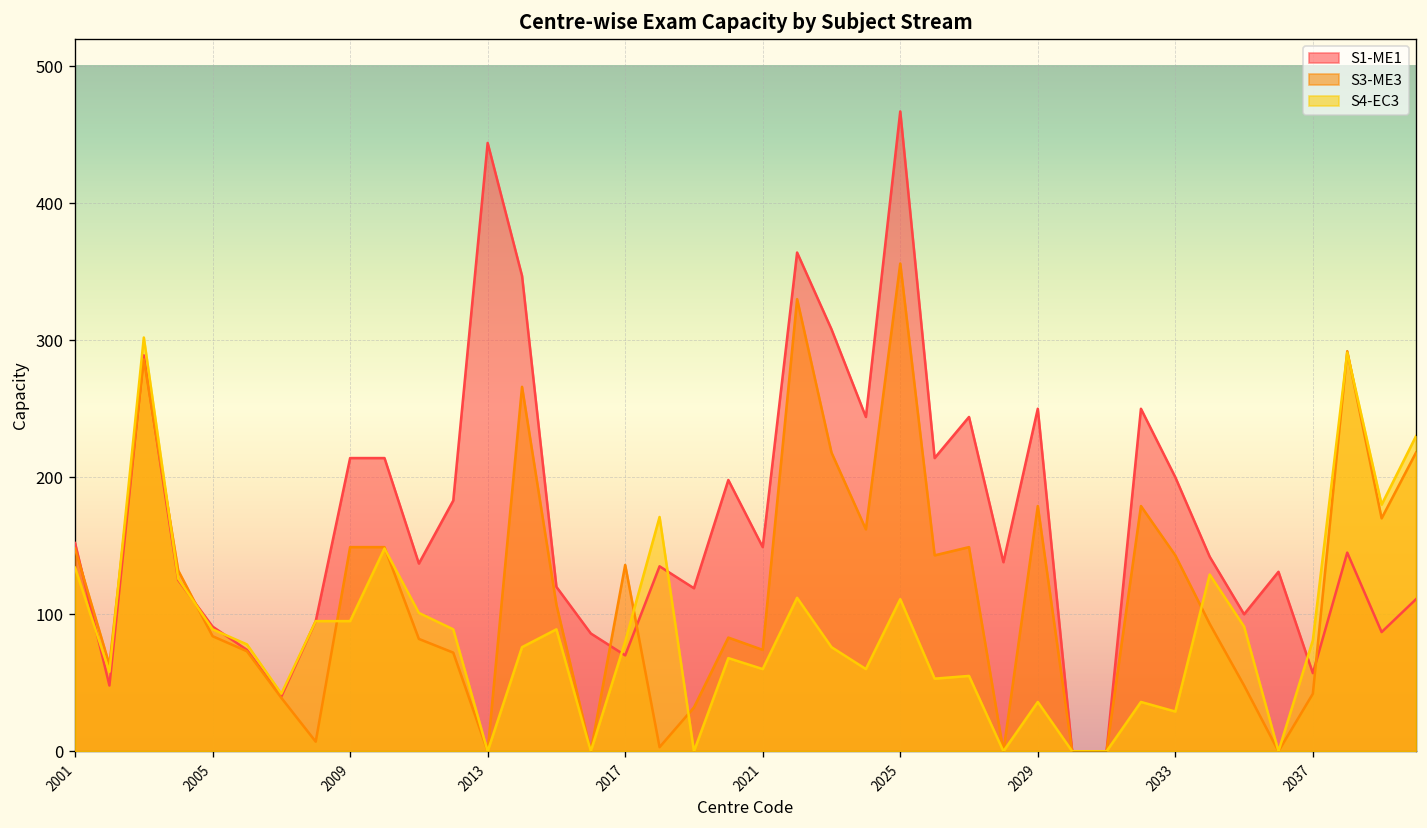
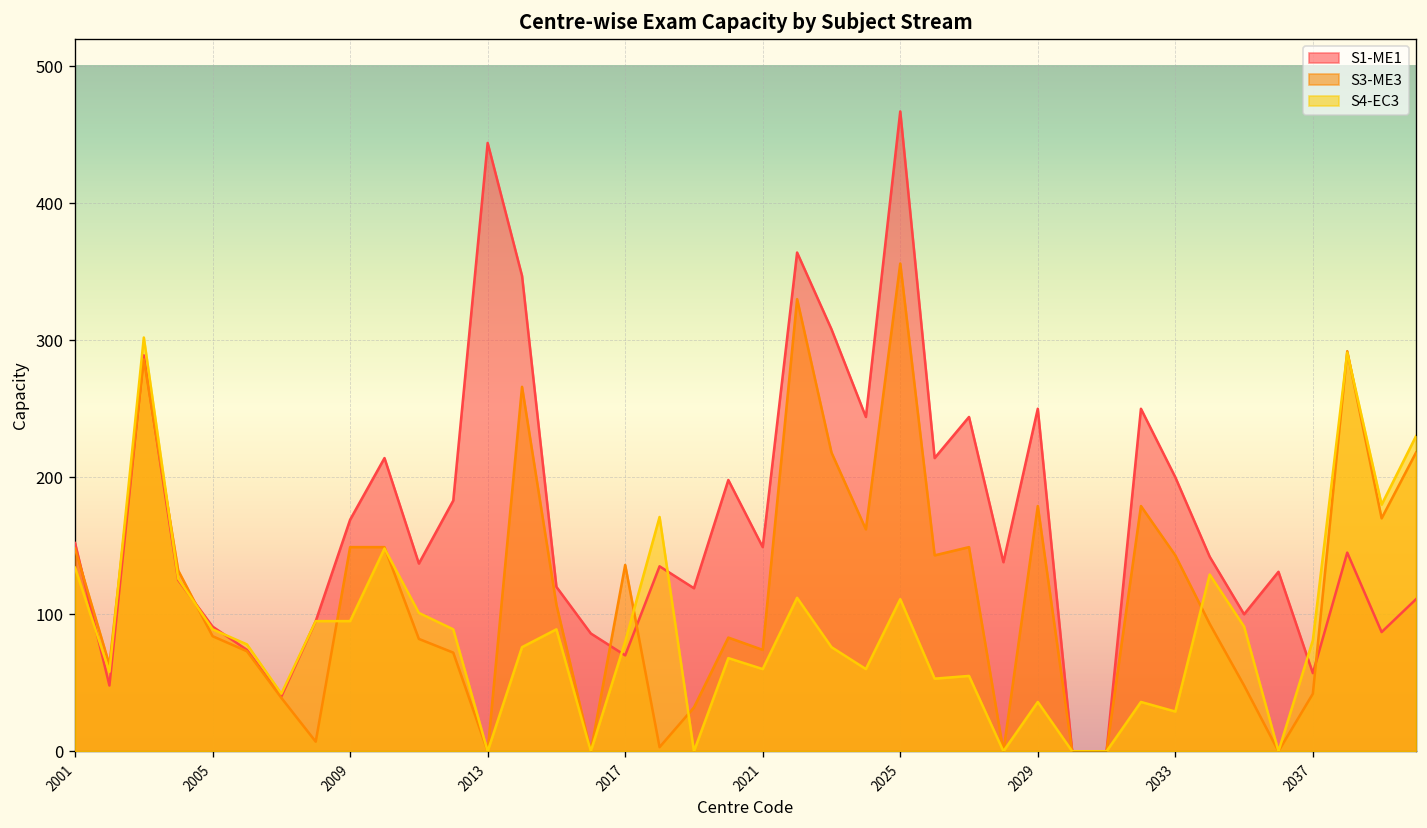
S1-ME1, 2009: 214 -> 169
